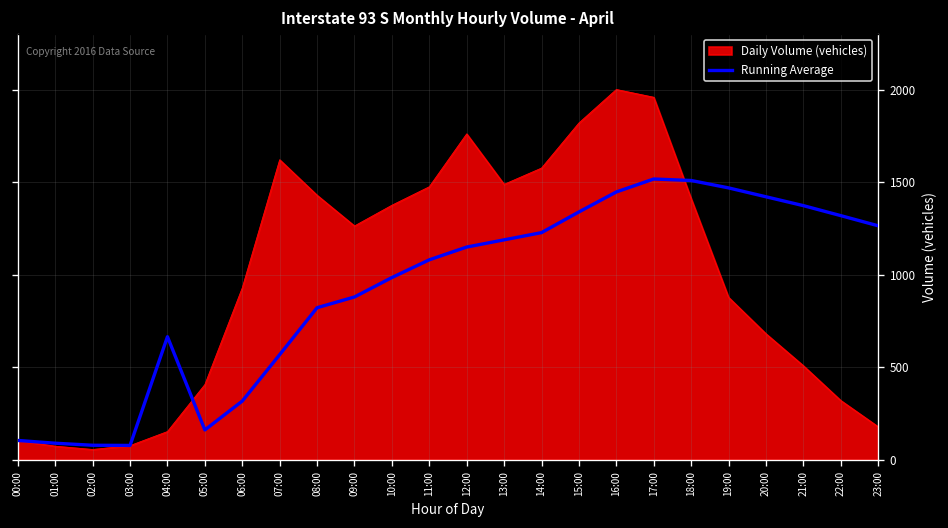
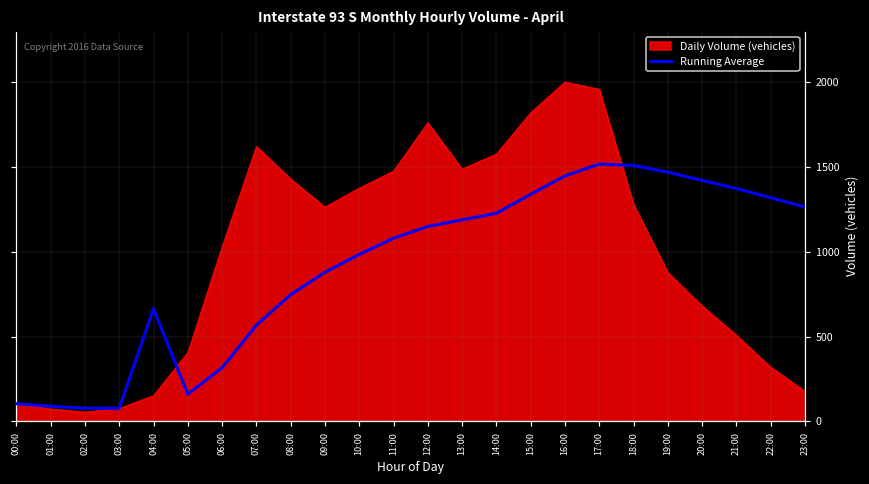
Daily Volume (vehicles), 06:00: 930 -> 1030
Running Average, 08:00: 820 -> 750
Daily Volume (vehicles), 18:00: 1410 -> 1280
